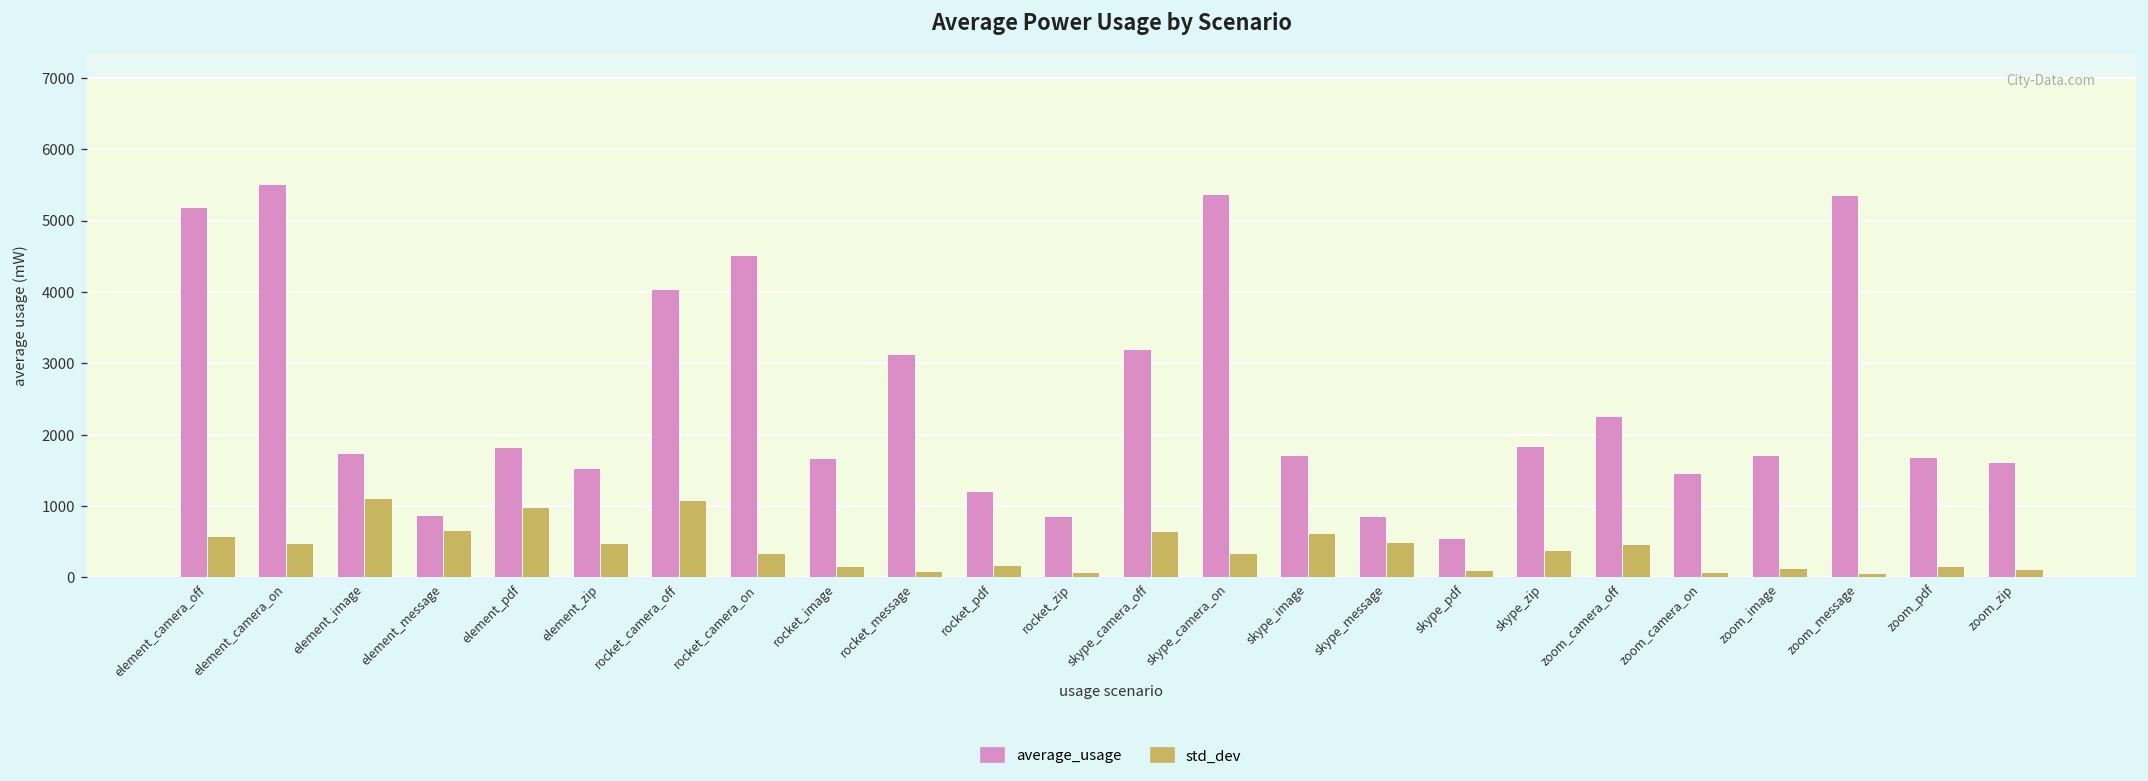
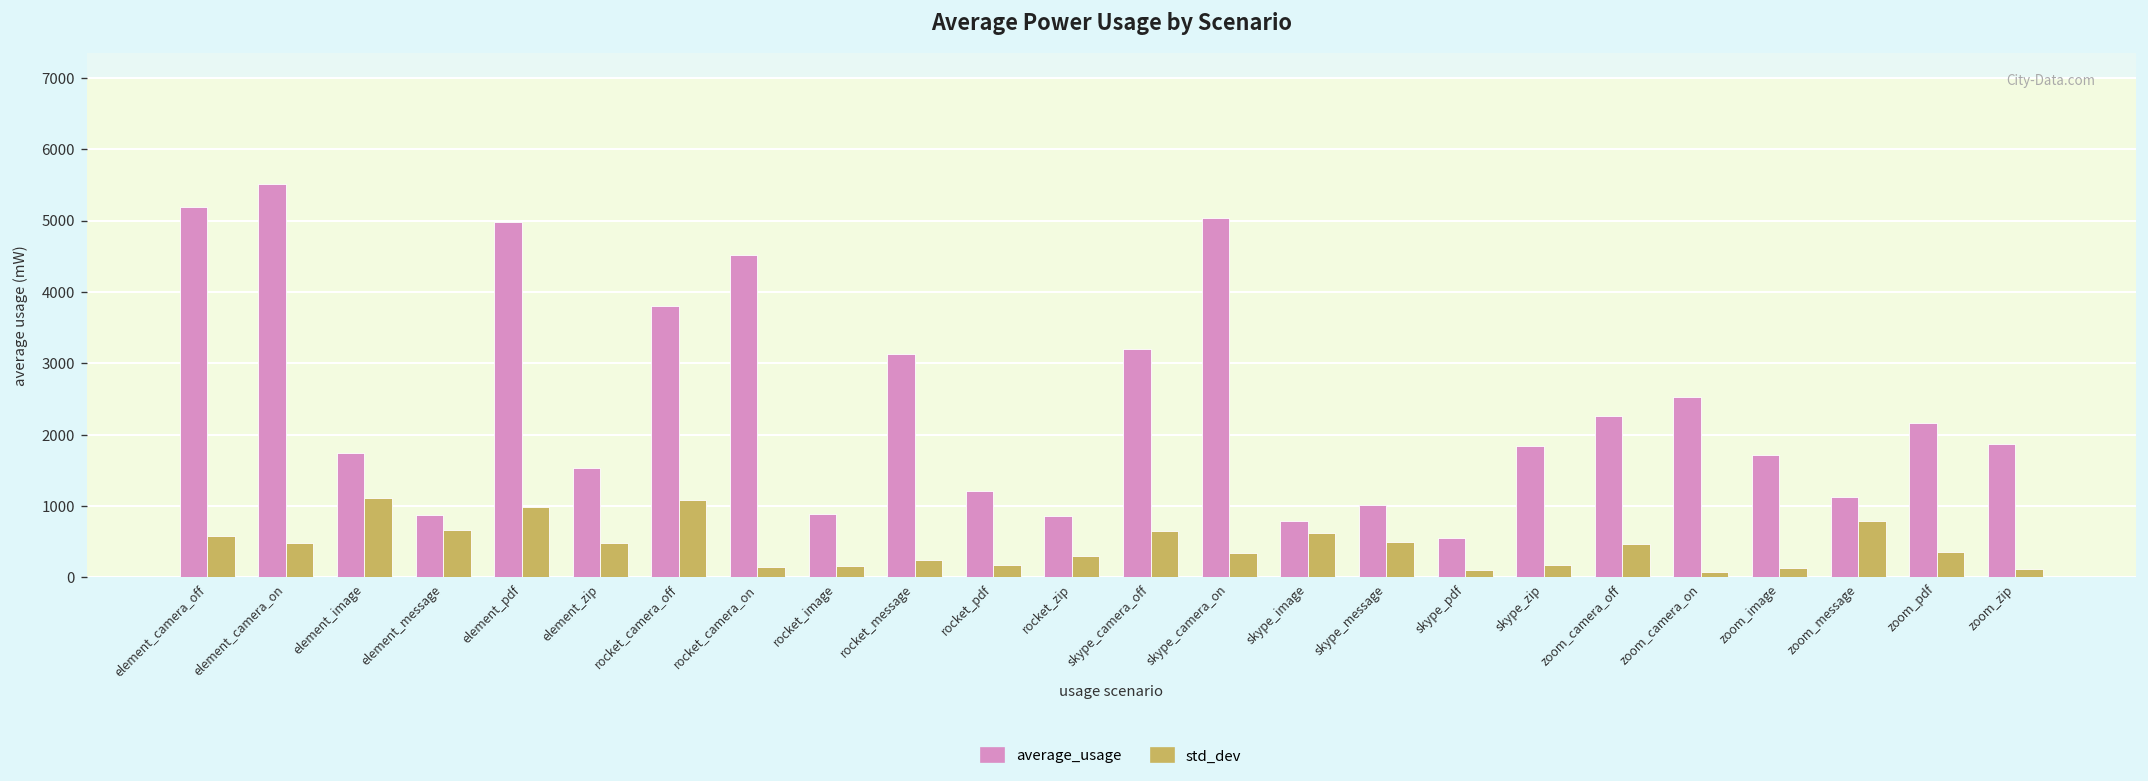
average_usage, element_pdf: 1800 -> 5000
average_usage, rocket_camera_off: 4000 -> 3800
std_dev, rocket_camera_on: 300 -> 100
average_usage, rocket_image: 1700 -> 900
std_dev, rocket_message: 100 -> 200
std_dev, rocket_zip: 100 -> 300
average_usage, skype_camera_on: 5400 -> 5000
average_usage, skype_image: 1700 -> 800
average_usage, skype_message: 900 -> 1000
std_dev, skype_zip: 400 -> 200
average_usage, zoom_camera_on: 1500 -> 2500
average_usage, zoom_message: 5400 -> 1100
std_dev, zoom_message: 100 -> 800
average_usage, zoom_pdf: 1700 -> 2200
std_dev, zoom_pdf: 200 -> 400
average_usage, zoom_zip: 1600 -> 1900
